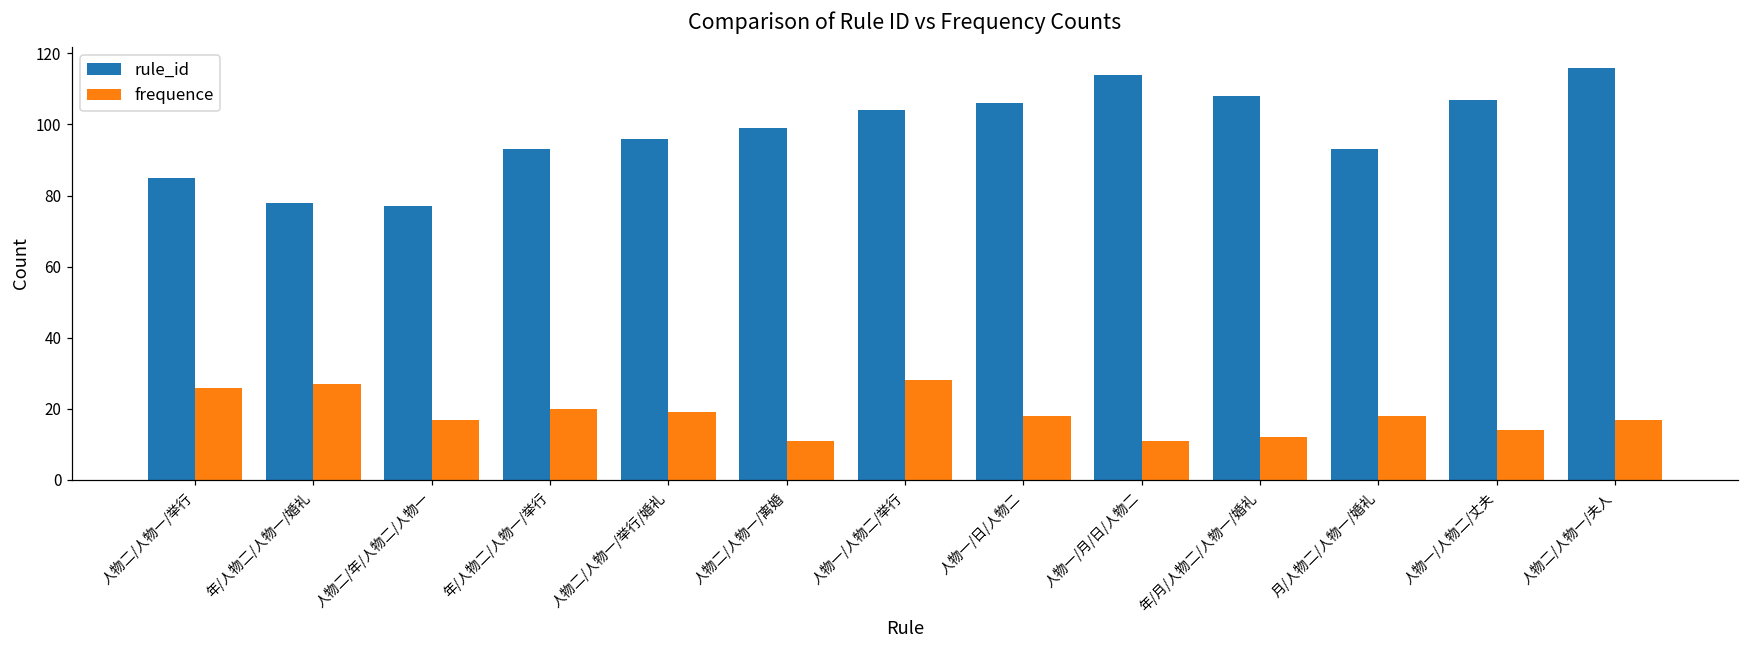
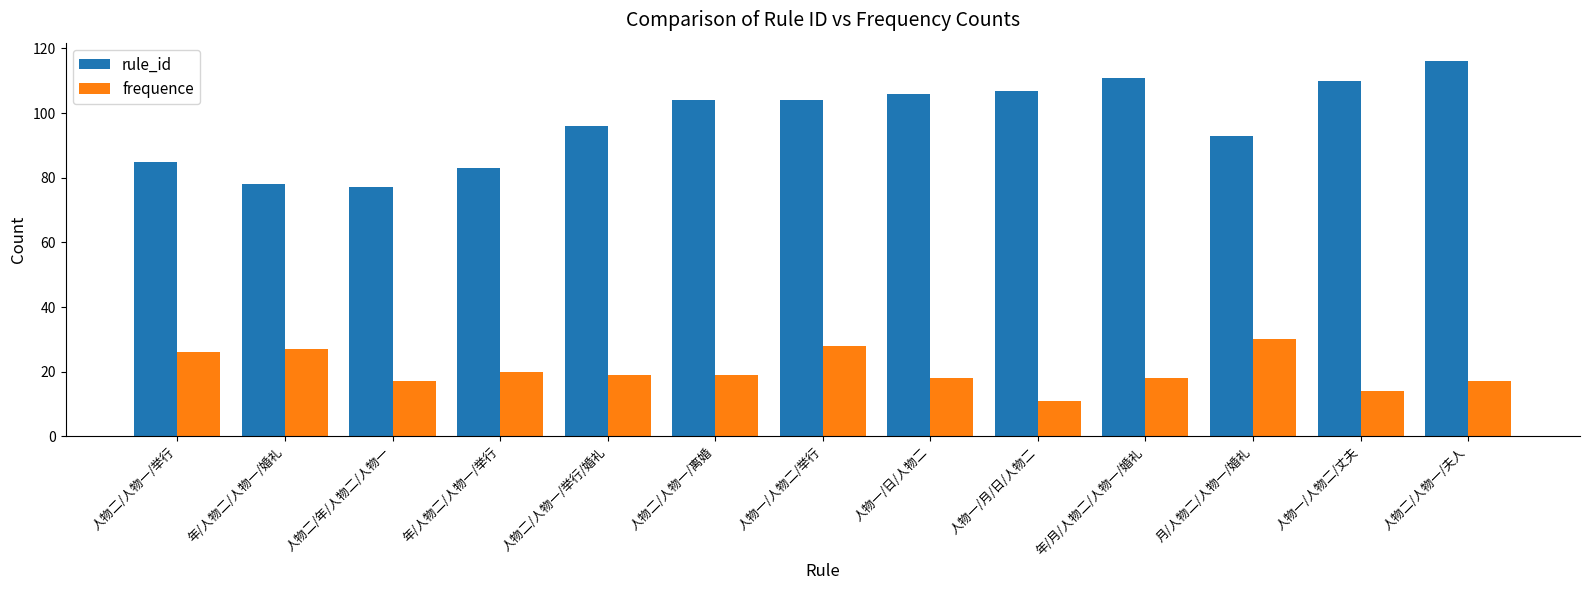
rule_id, 年/人物二/人物一/举行: 93 -> 83
rule_id, 人物二/人物一/离婚: 99 -> 104
frequence, 人物二/人物一/离婚: 11 -> 19
rule_id, 人物一/月/日/人物二: 114 -> 107
rule_id, 年/月/人物二/人物一/婚礼: 108 -> 111
frequence, 年/月/人物二/人物一/婚礼: 12 -> 18
frequence, 月/人物二/人物一/婚礼: 18 -> 30
rule_id, 人物一/人物二/丈夫: 107 -> 110
